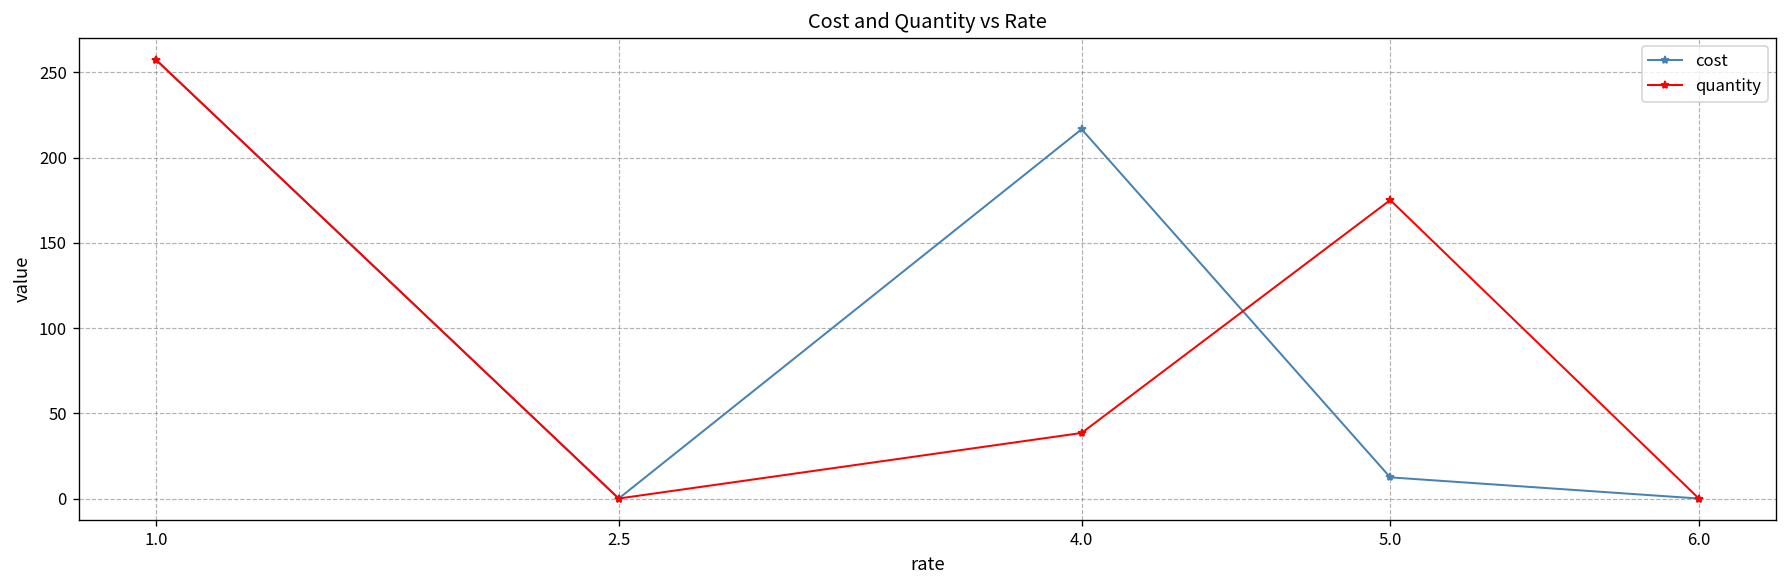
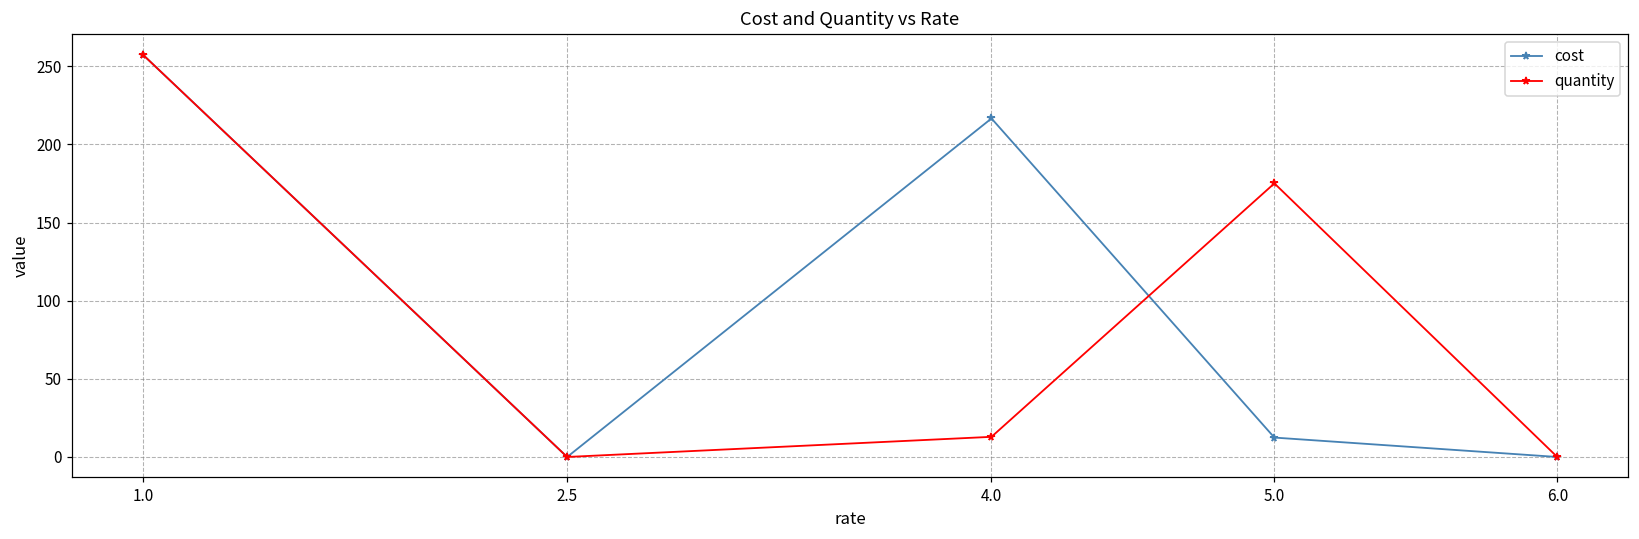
quantity, 4.0: 38 -> 13
